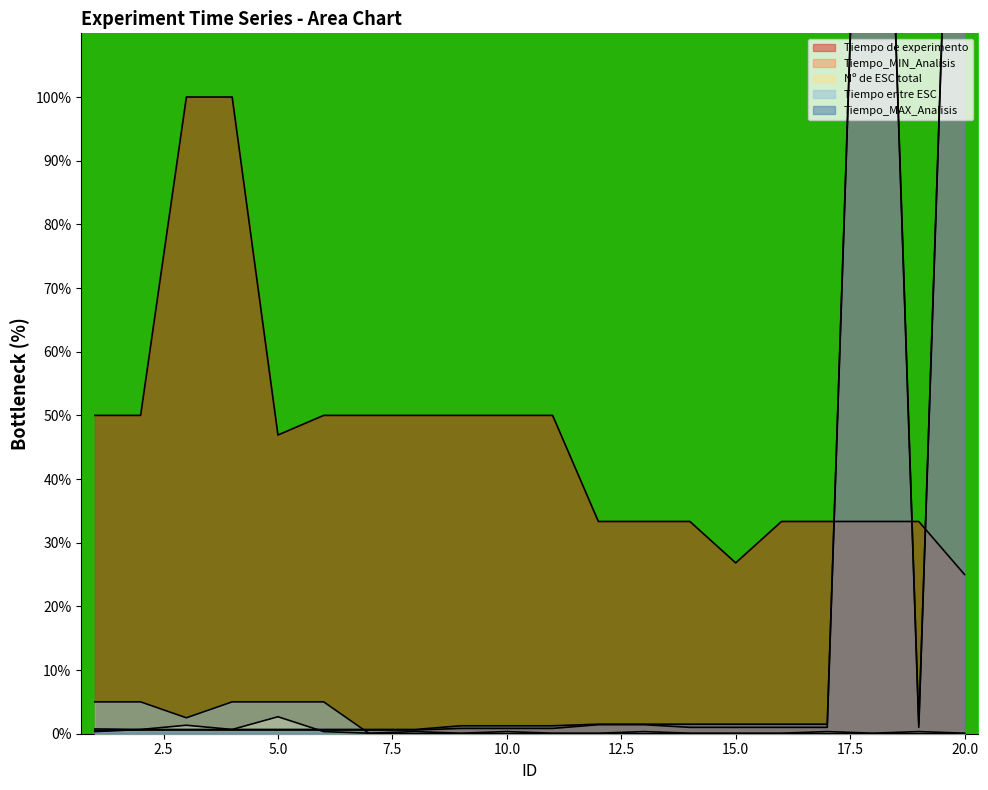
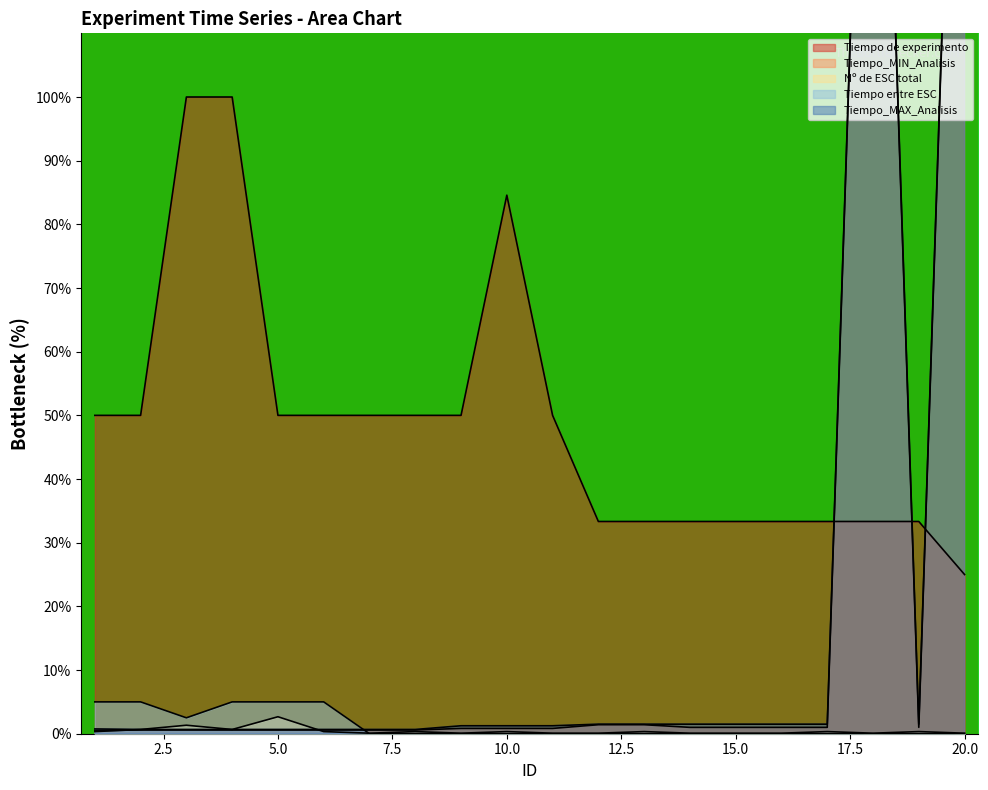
Tiempo de experimento, 5.0: 47% -> 50%
Tiempo de experimento, 10.0: 50% -> 85%
Tiempo de experimento, 15.0: 27% -> 33%
